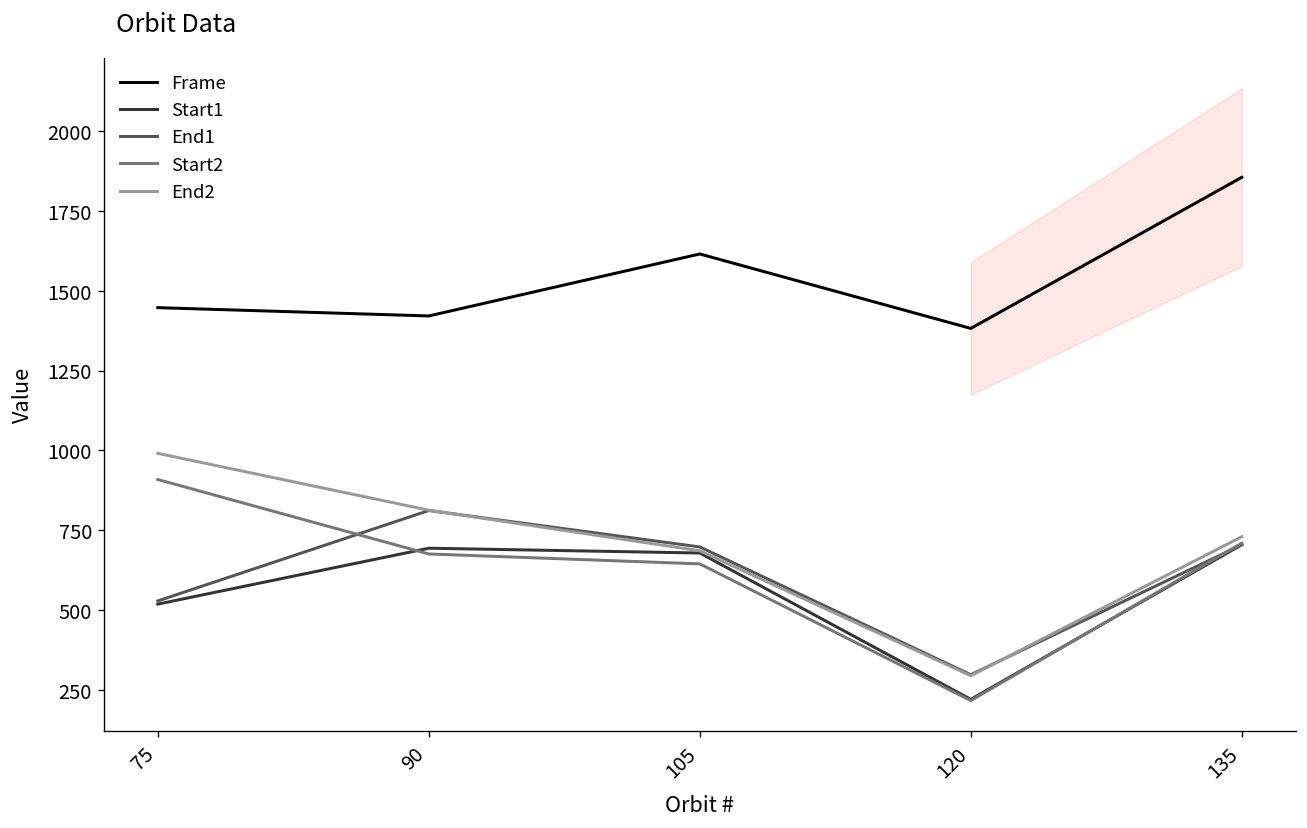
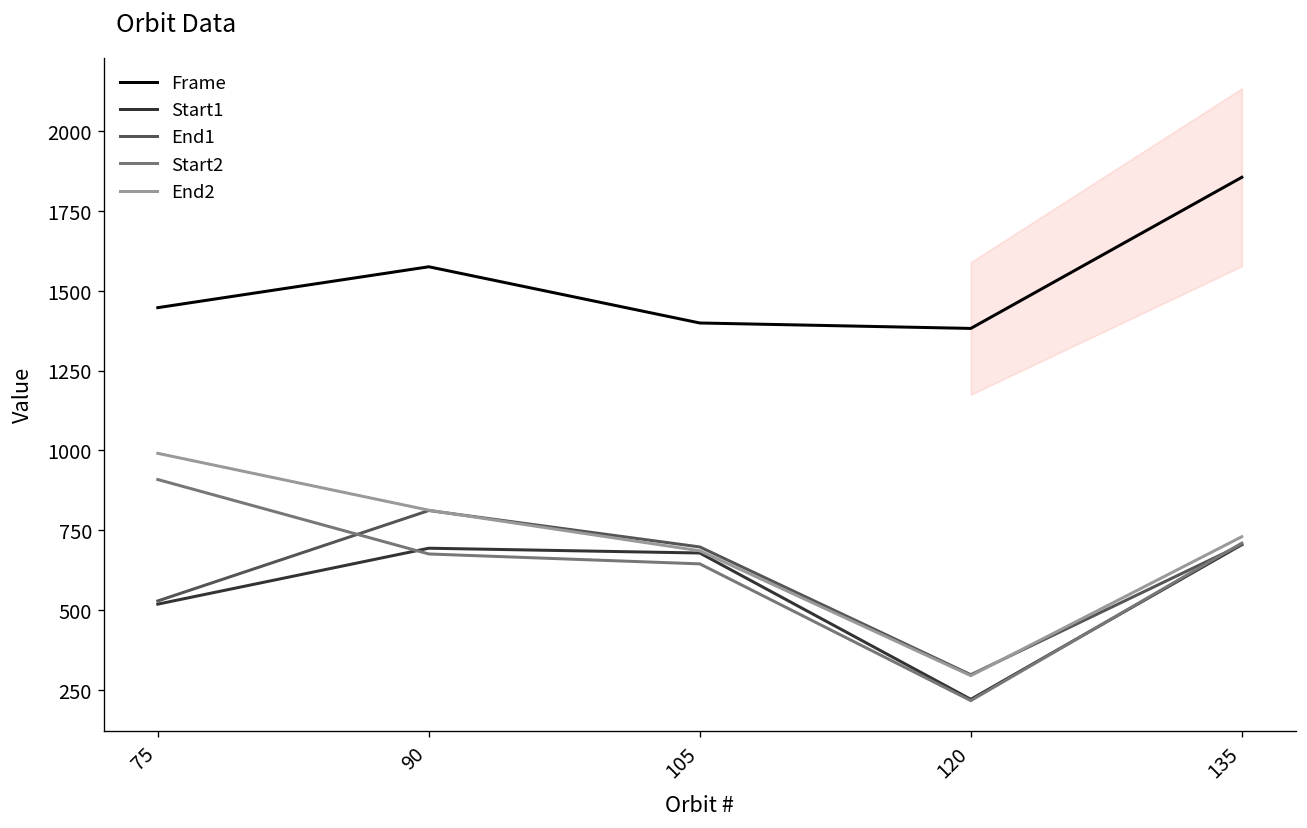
Frame, 90: 1420 -> 1580
Frame, 105: 1620 -> 1400
